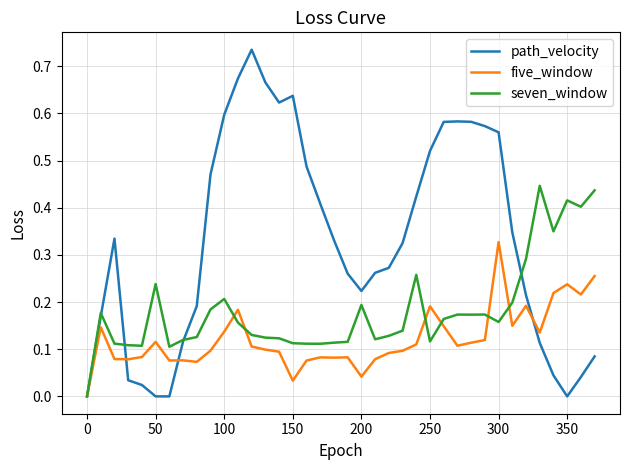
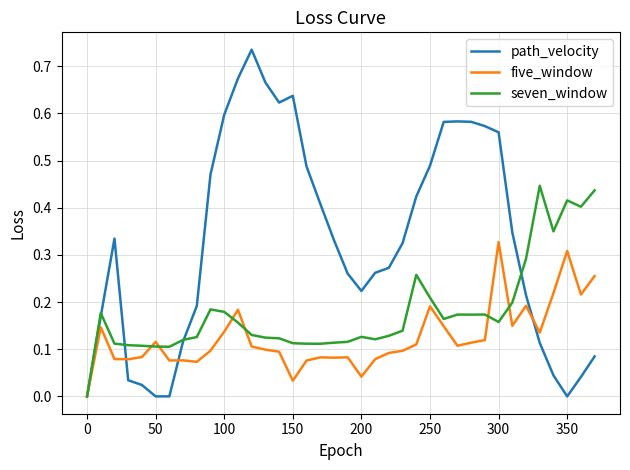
seven_window, 50: 0.24 -> 0.11
seven_window, 100: 0.21 -> 0.18
seven_window, 200: 0.19 -> 0.13
path_velocity, 250: 0.52 -> 0.49
seven_window, 250: 0.12 -> 0.21
five_window, 350: 0.24 -> 0.31
